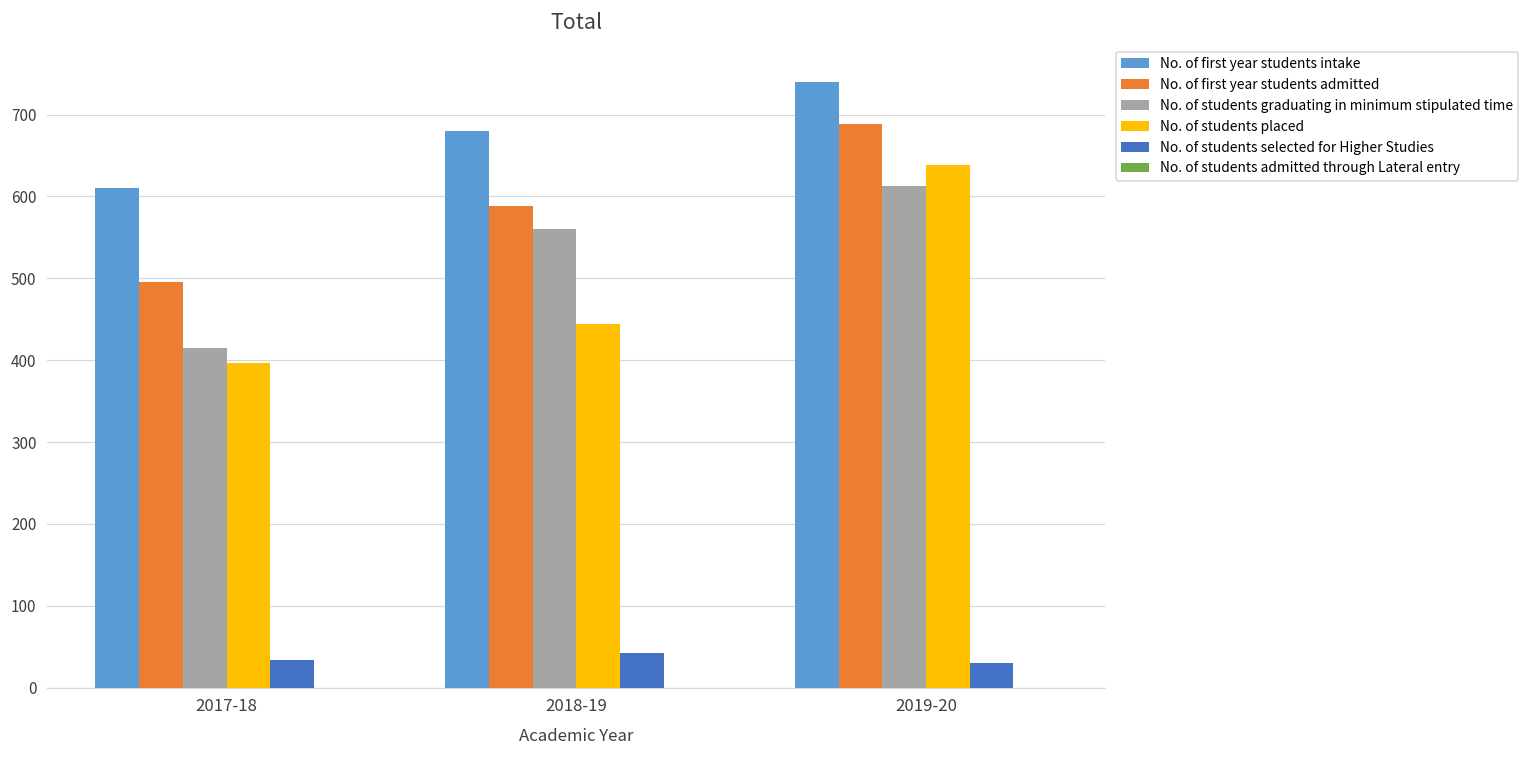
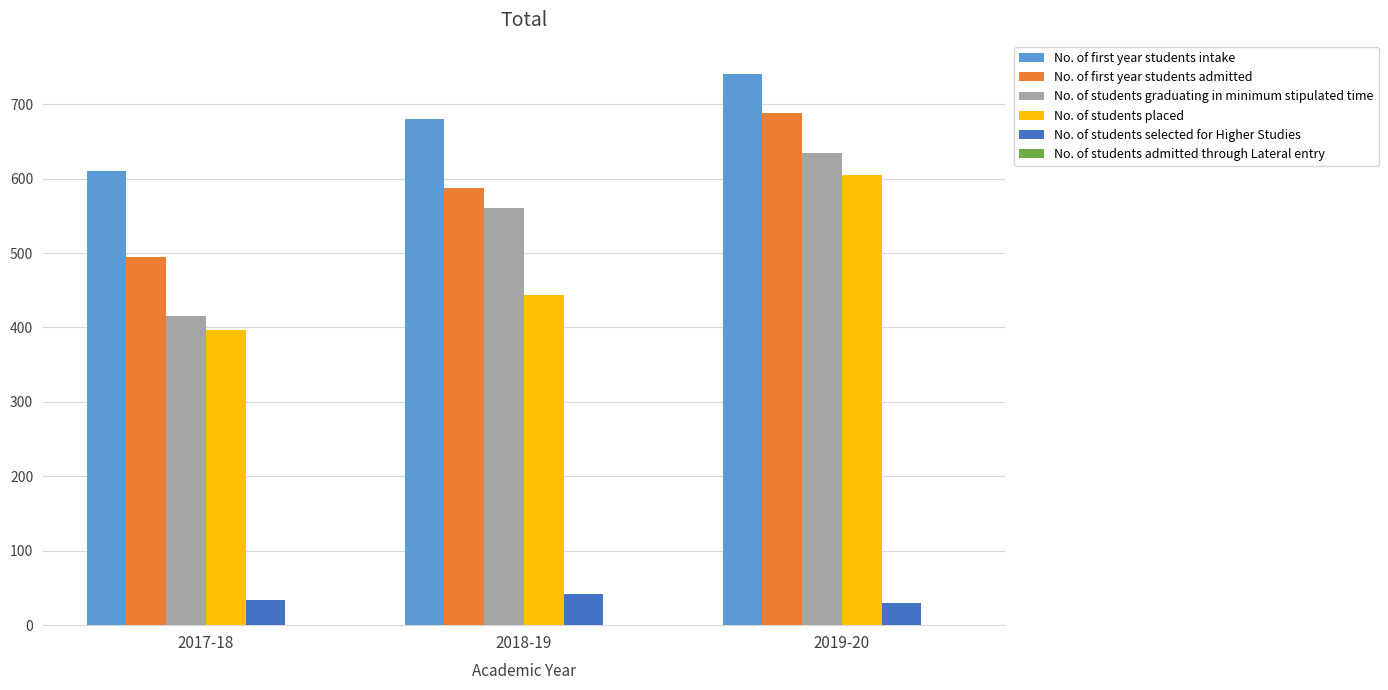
No. of students graduating in minimum stipulated time, 2019-20: 610 -> 640
No. of students placed, 2019-20: 640 -> 610
